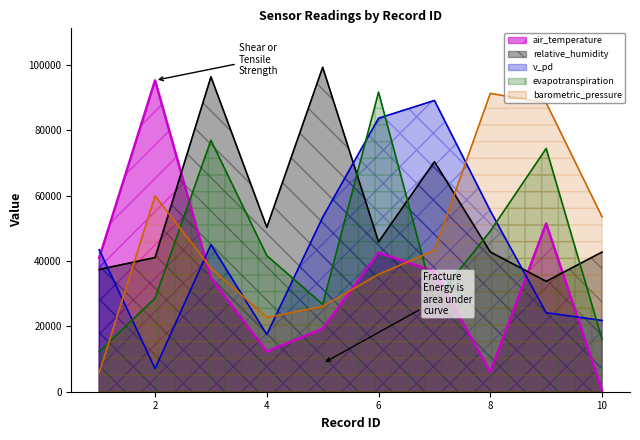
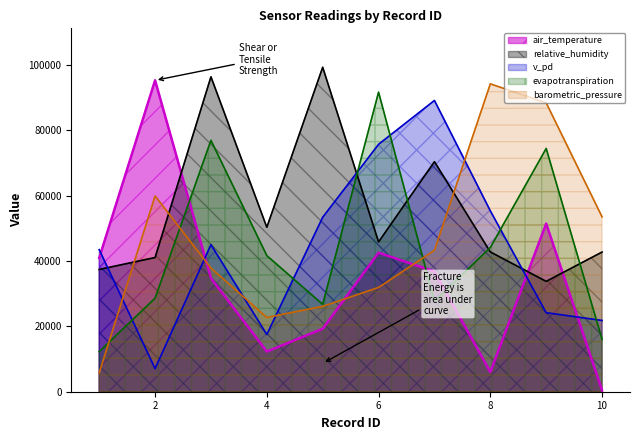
v_pd, 6: 84000 -> 76000
barometric_pressure, 6: 36000 -> 32000
evapotranspiration, 8: 49000 -> 44000
barometric_pressure, 8: 91000 -> 94000
